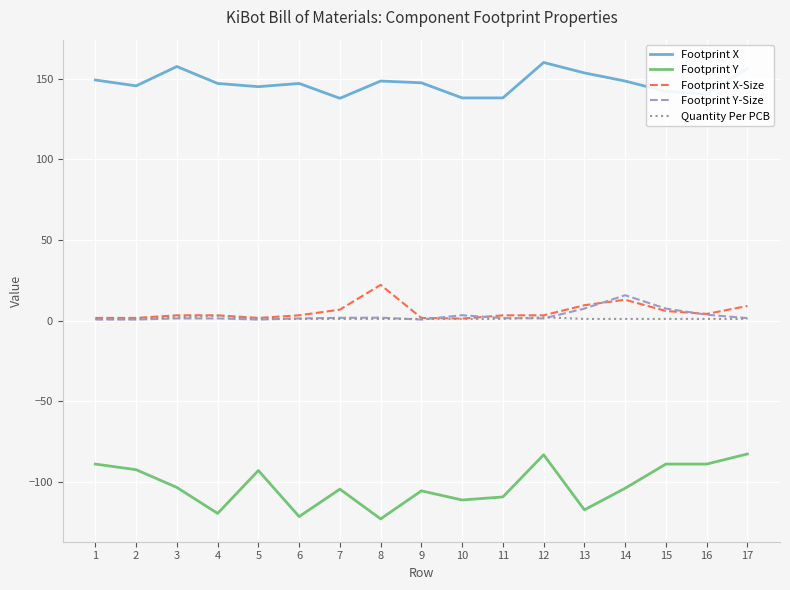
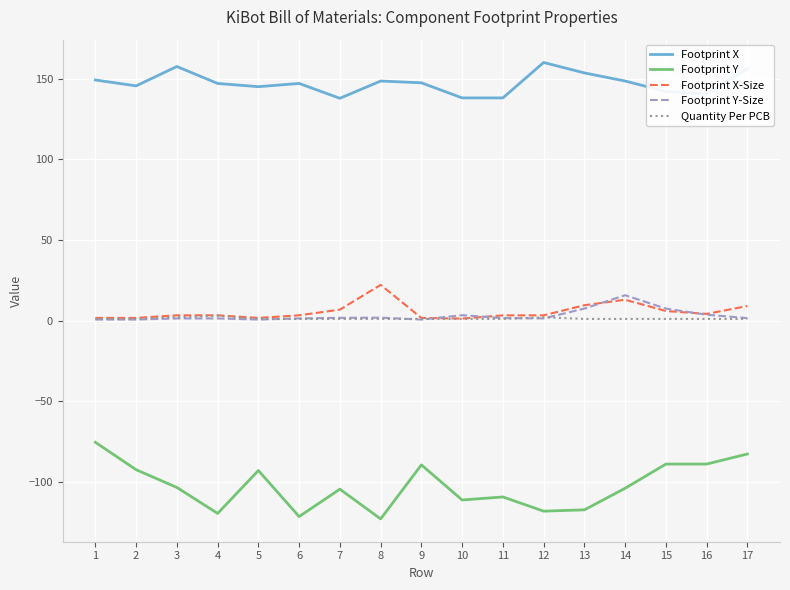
Footprint Y, 1: -89 -> -76
Footprint Y, 9: -106 -> -90
Footprint Y, 12: -83 -> -118
